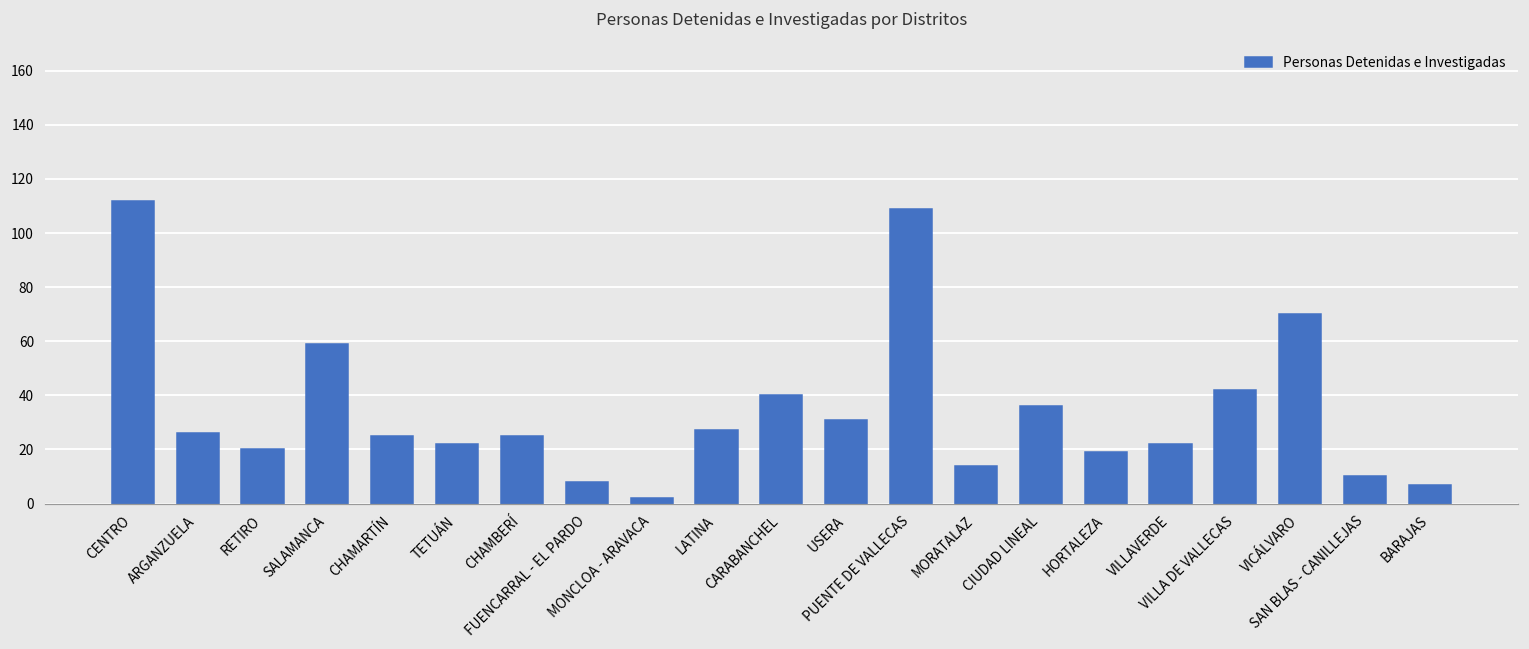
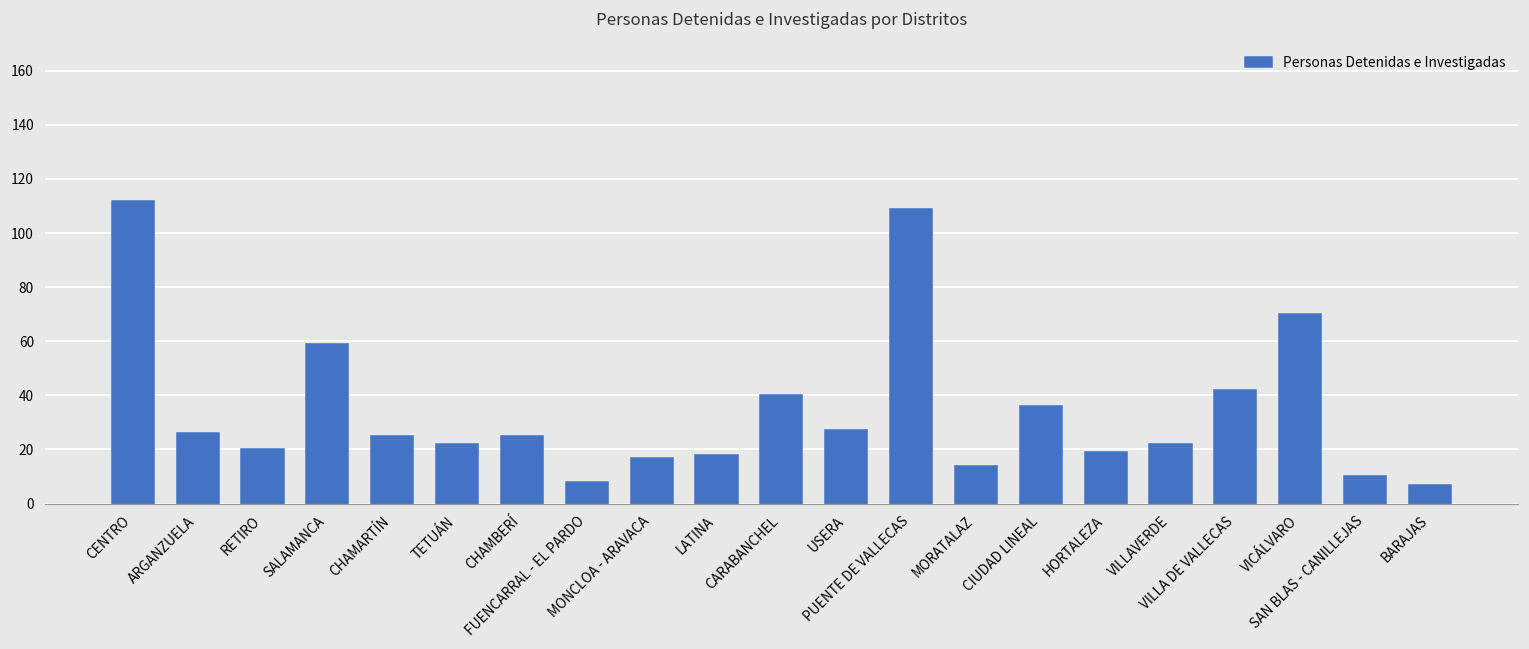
MONCLOA - ARAVACA: 2 -> 17
LATINA: 27 -> 18
USERA: 31 -> 27
